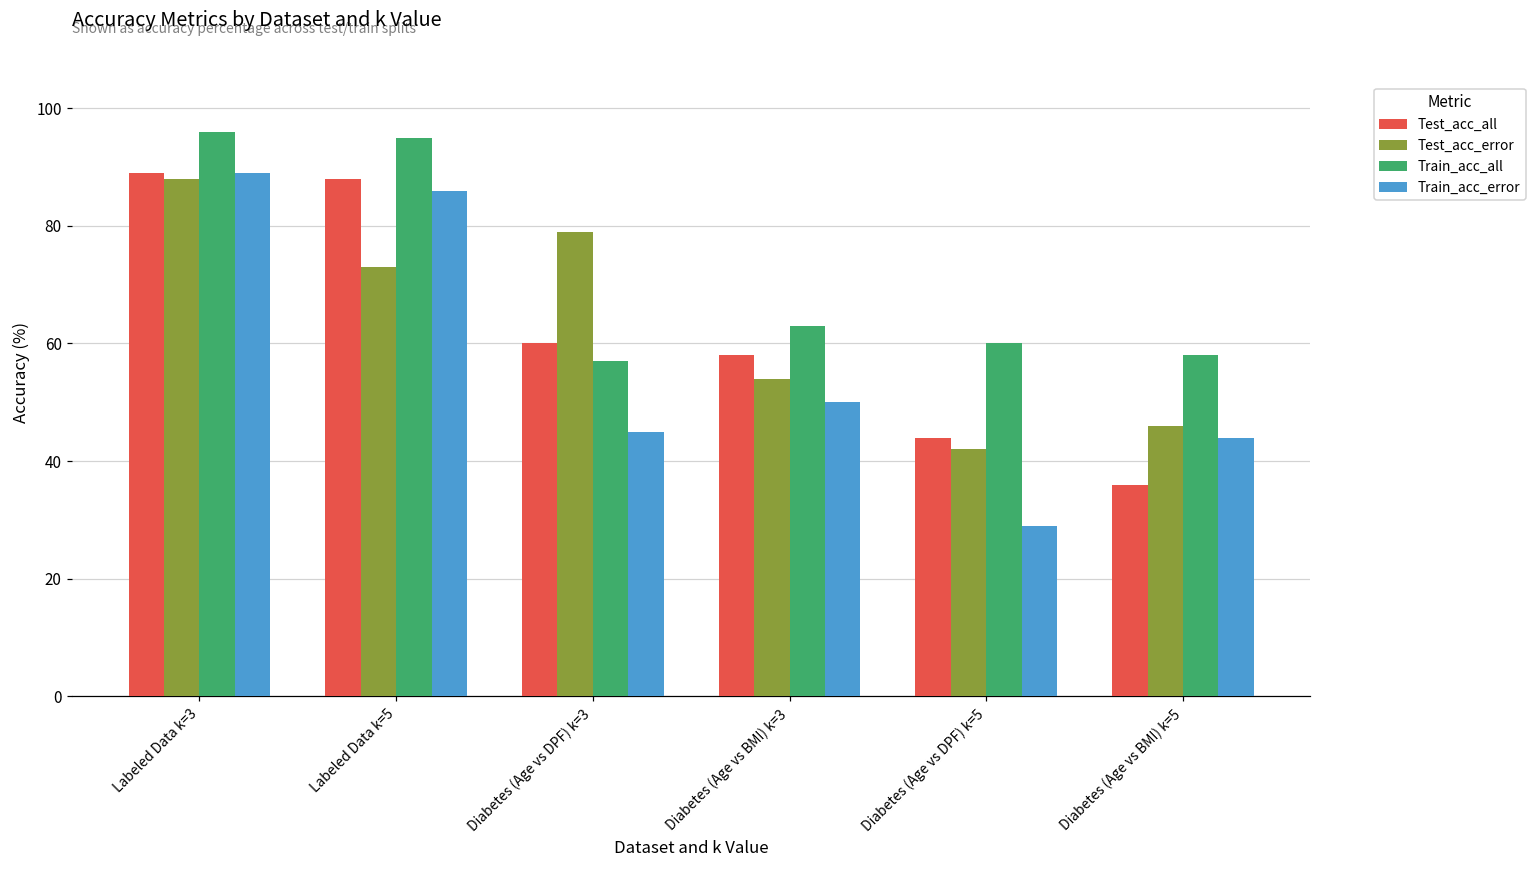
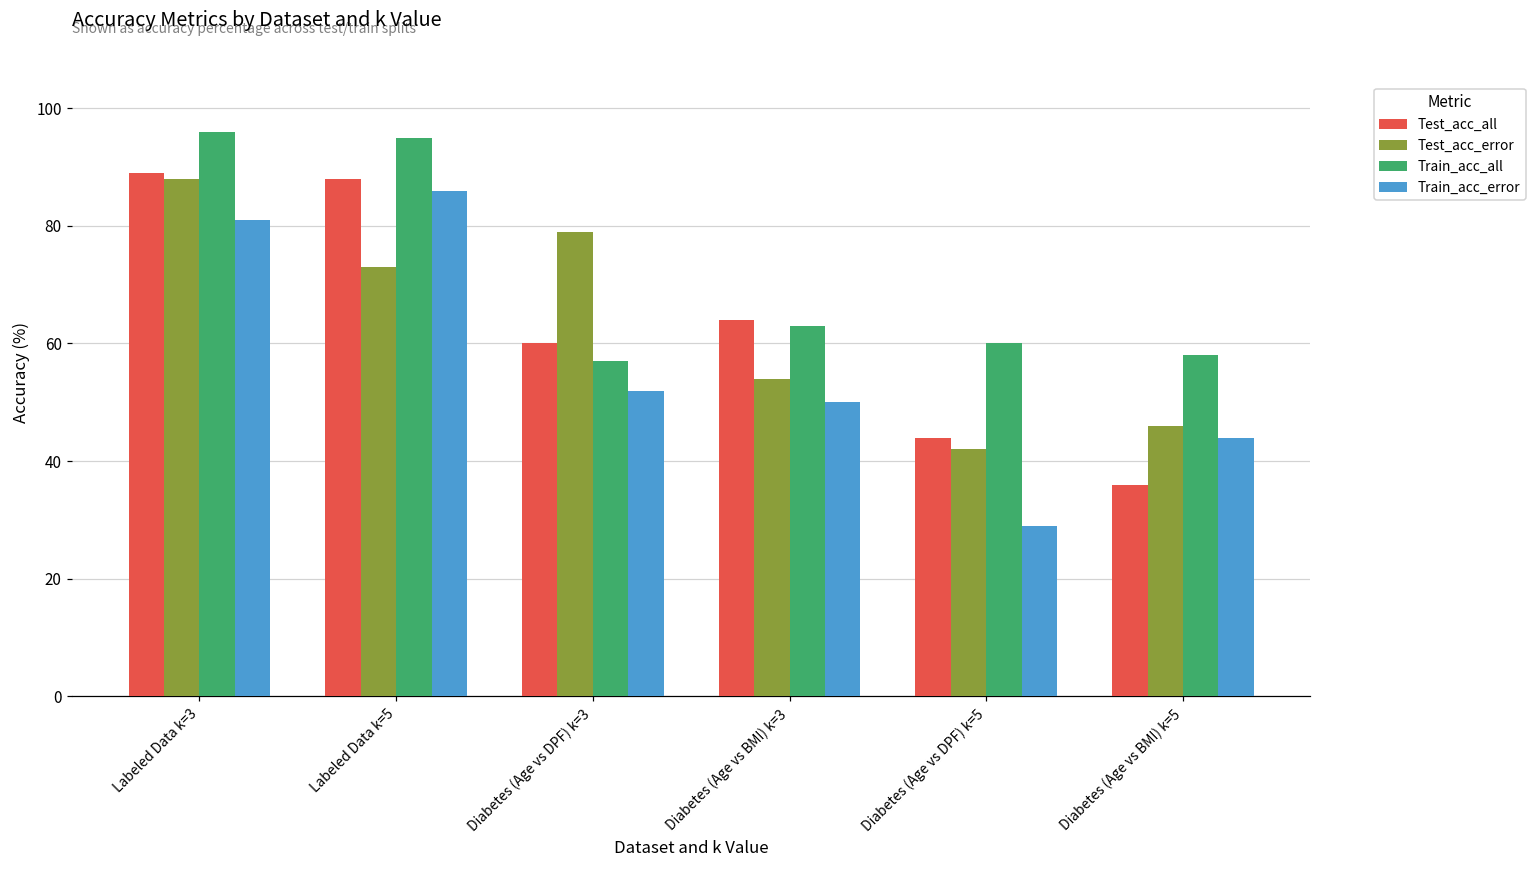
Train_acc_error, Labeled Data k=3: 89 -> 81
Train_acc_error, Diabetes (Age vs DPF) k=3: 45 -> 52
Test_acc_all, Diabetes (Age vs BMI) k=3: 58 -> 64
